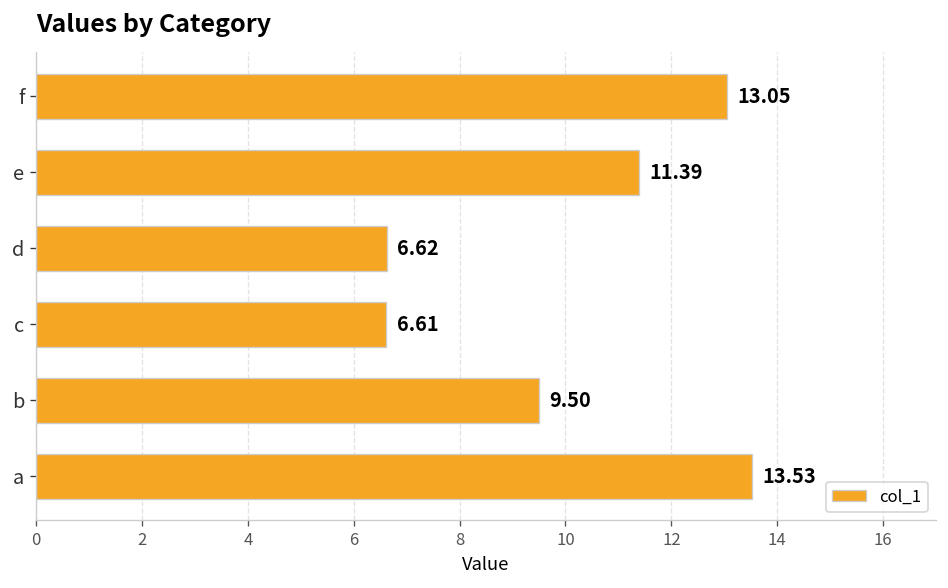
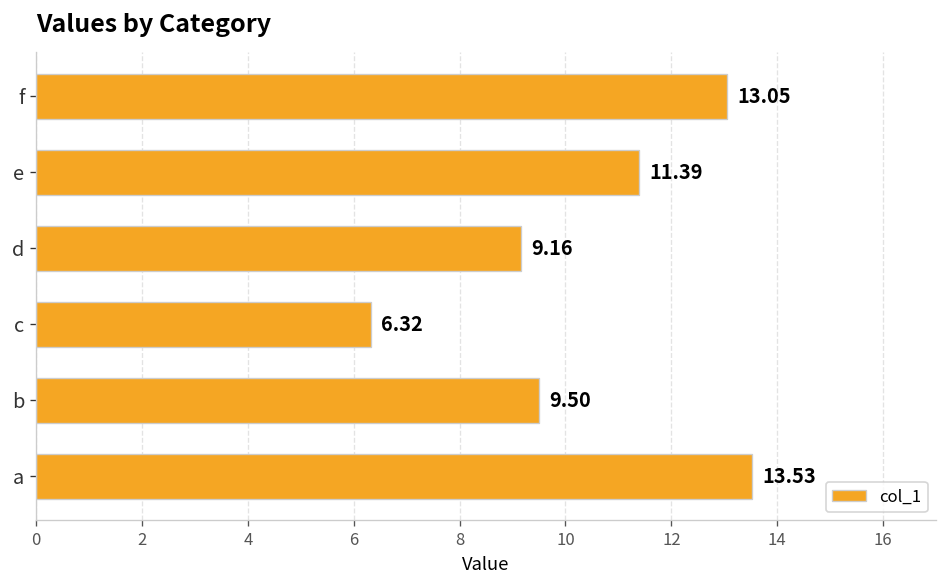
d: 6.62 -> 9.16
c: 6.61 -> 6.32
